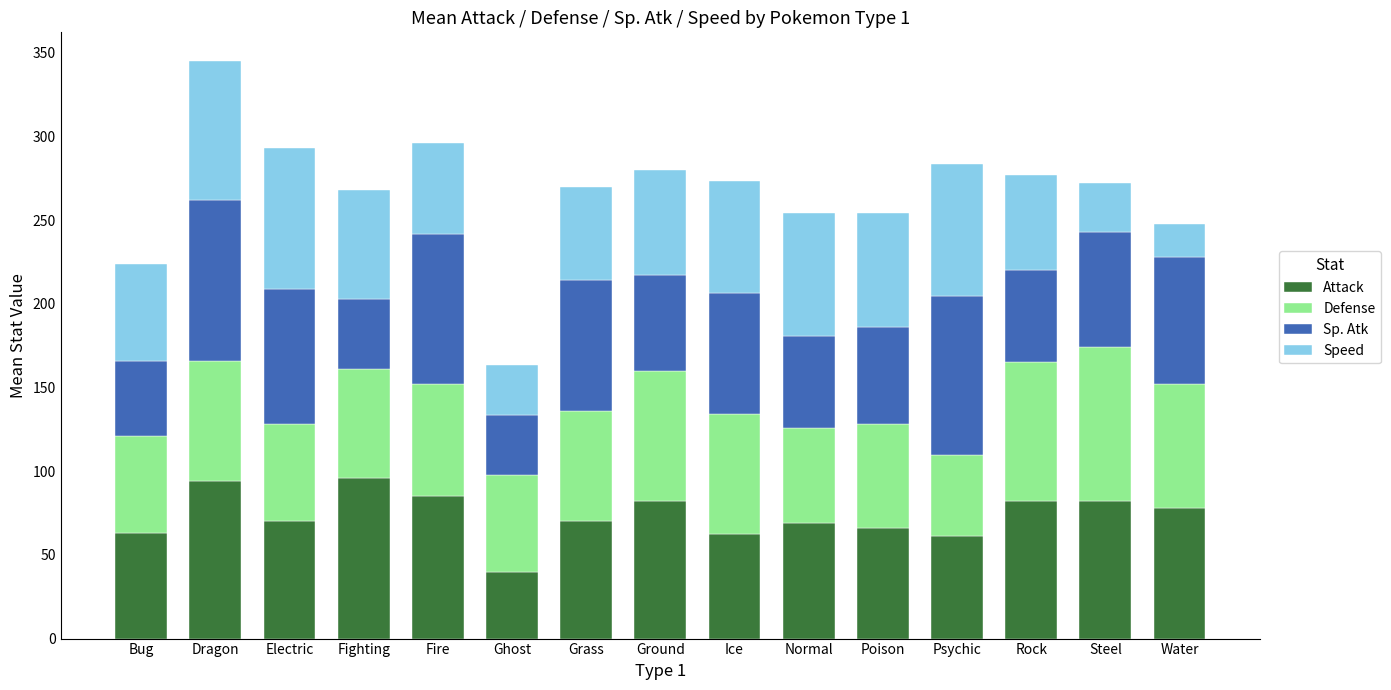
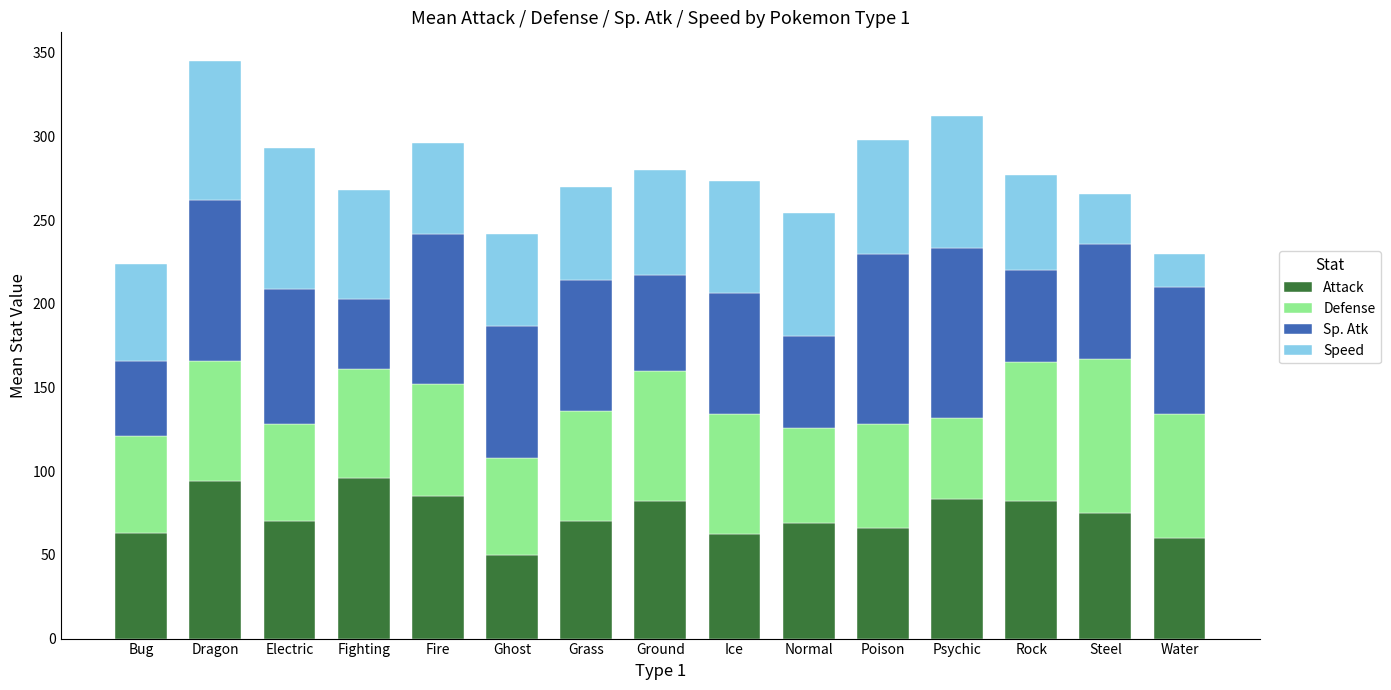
Attack, Ghost: 40 -> 50
Sp. Atk, Ghost: 36 -> 79
Speed, Ghost: 30 -> 55
Sp. Atk, Poison: 58 -> 102
Attack, Psychic: 61 -> 83
Sp. Atk, Psychic: 95 -> 101
Attack, Steel: 82 -> 75
Attack, Water: 78 -> 60
